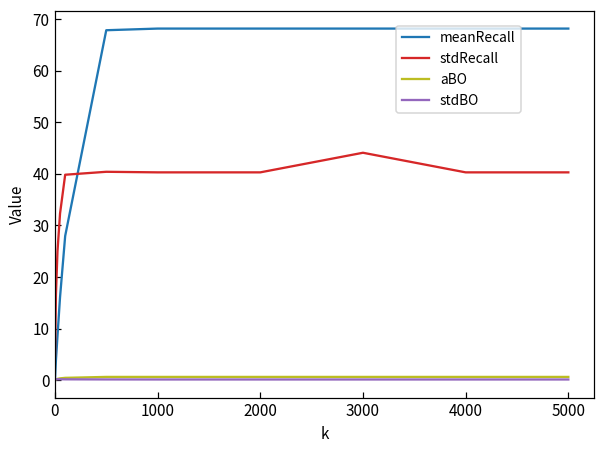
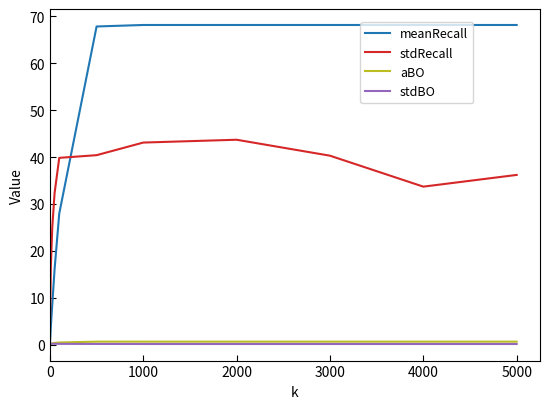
stdRecall, 1000: 40 -> 43
stdRecall, 2000: 40 -> 44
stdRecall, 3000: 44 -> 40
stdRecall, 4000: 40 -> 34
stdRecall, 5000: 40 -> 36
